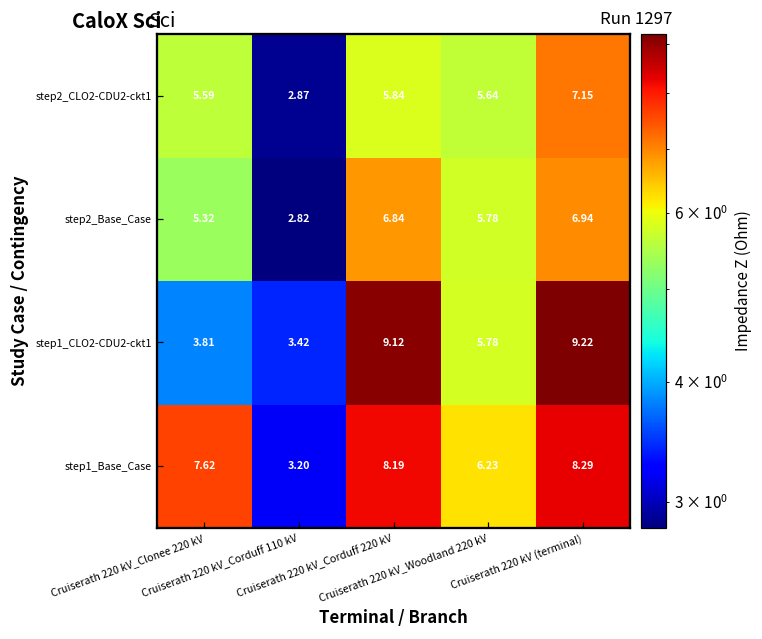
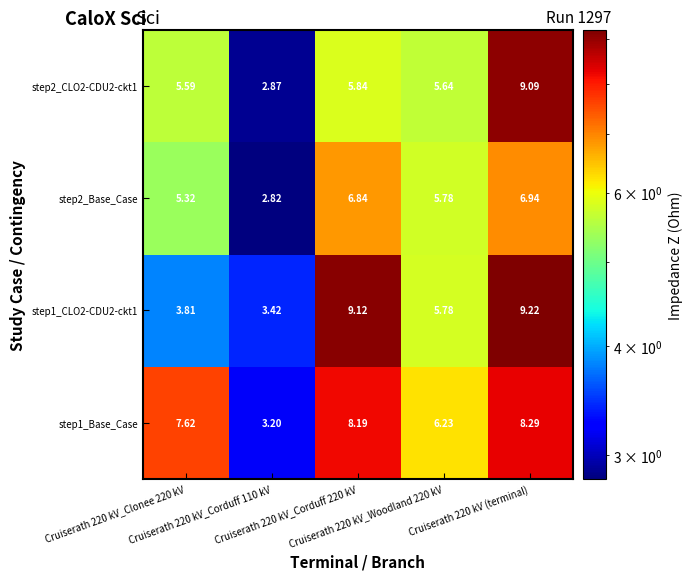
step2_CLO2-CDU2-ckt1, Cruiserath 220 kV (terminal): 7.15 -> 9.09
